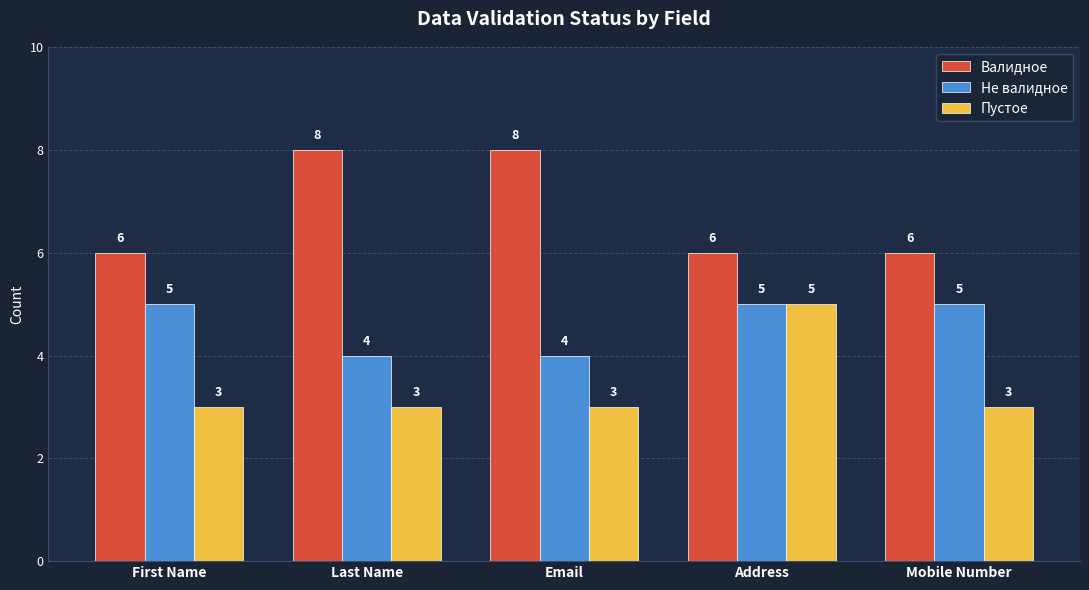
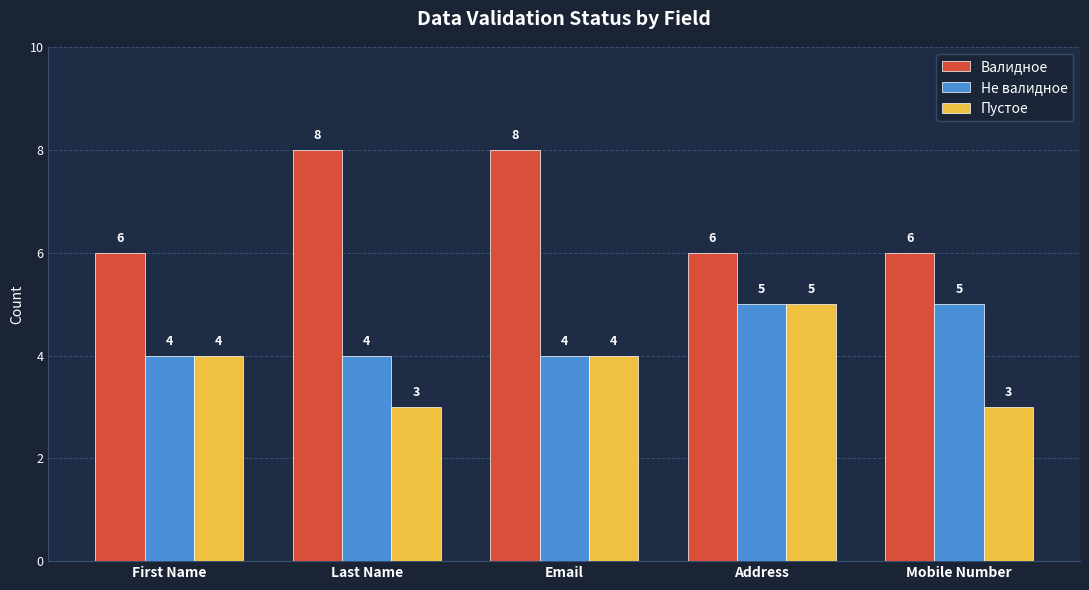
Не валидное, First Name: 5 -> 4
Пустое, First Name: 3 -> 4
Пустое, Email: 3 -> 4
